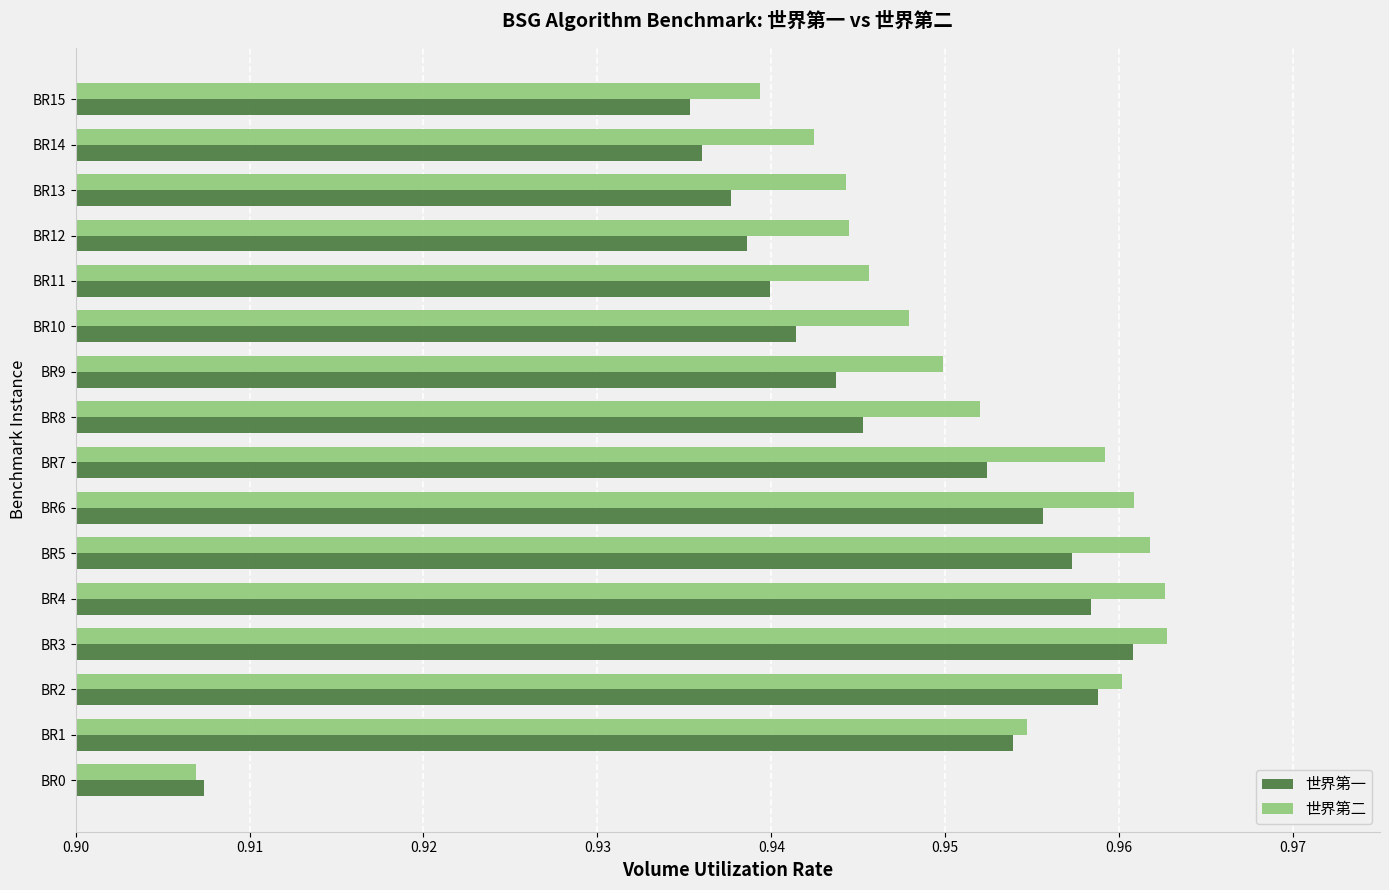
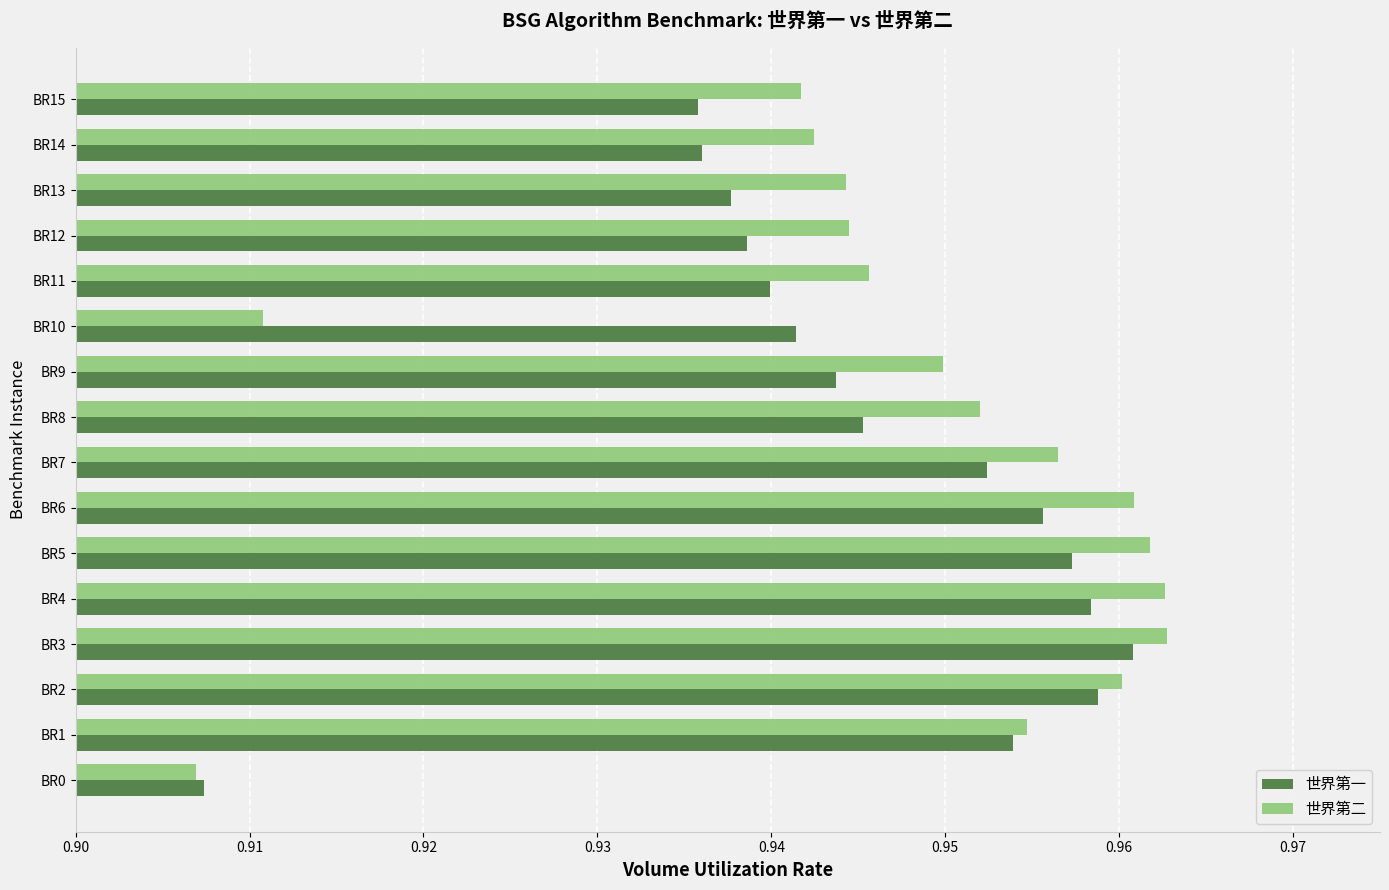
世界第二, BR15: 0.9394 -> 0.9417
世界第一, BR15: 0.9353 -> 0.9358
世界第二, BR10: 0.9479 -> 0.9108
世界第二, BR7: 0.9592 -> 0.9565
